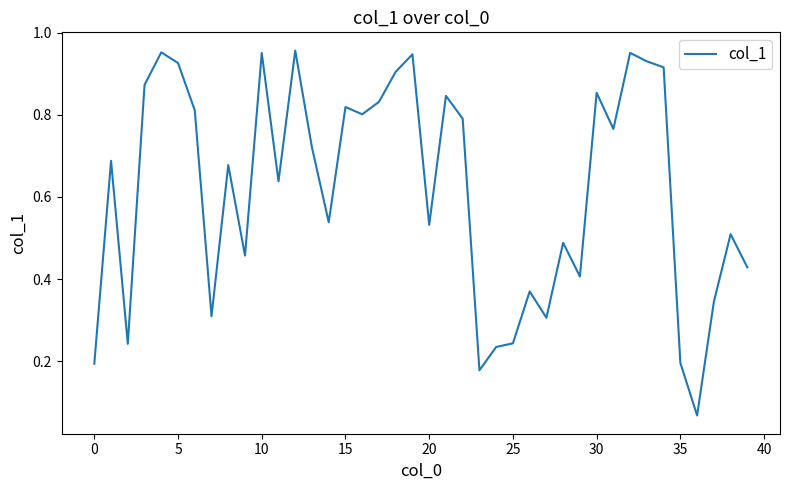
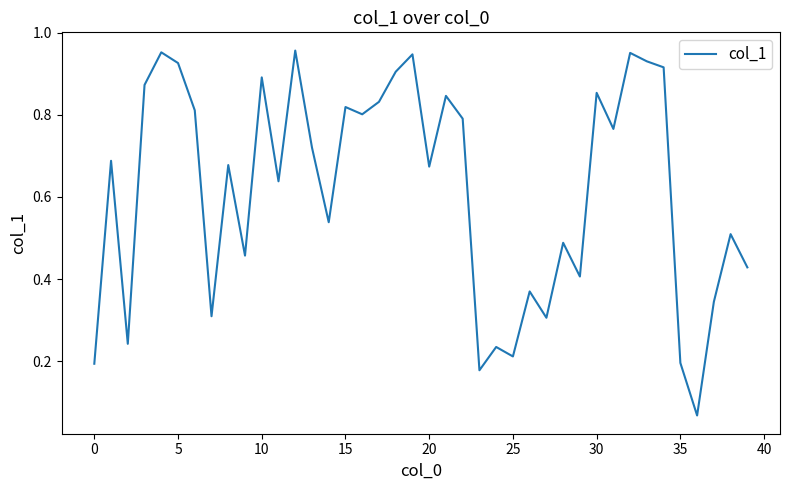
10: 0.95 -> 0.89
20: 0.53 -> 0.67
25: 0.24 -> 0.21
